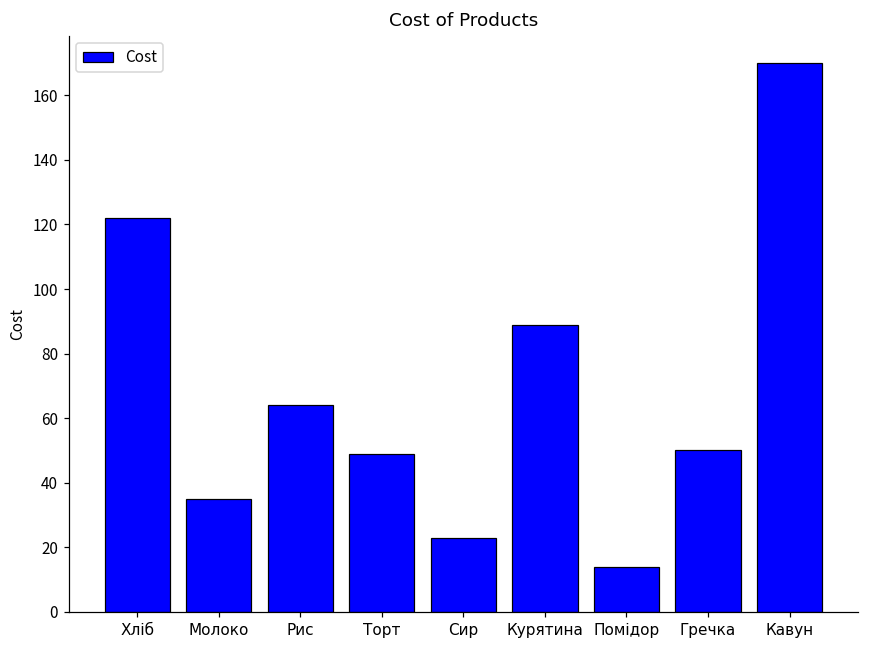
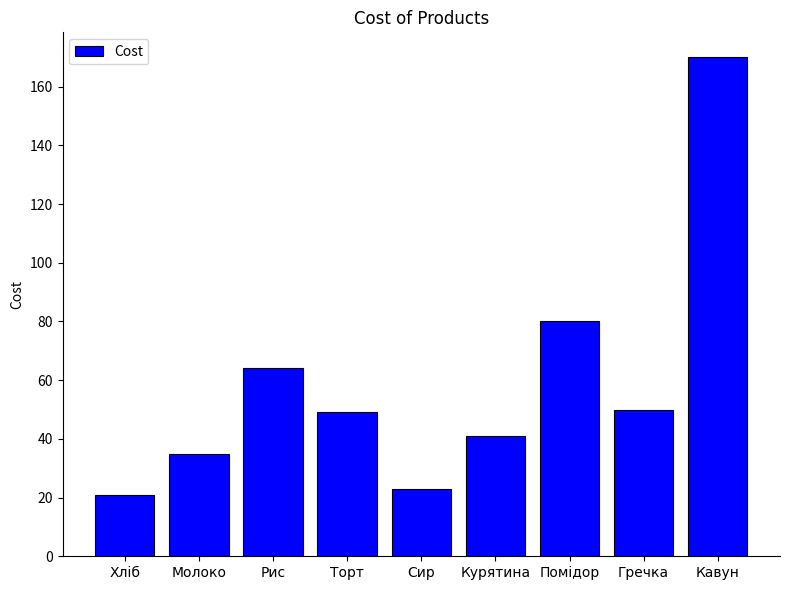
Хліб: 122 -> 21
Курятина: 89 -> 41
Помідор: 14 -> 80
